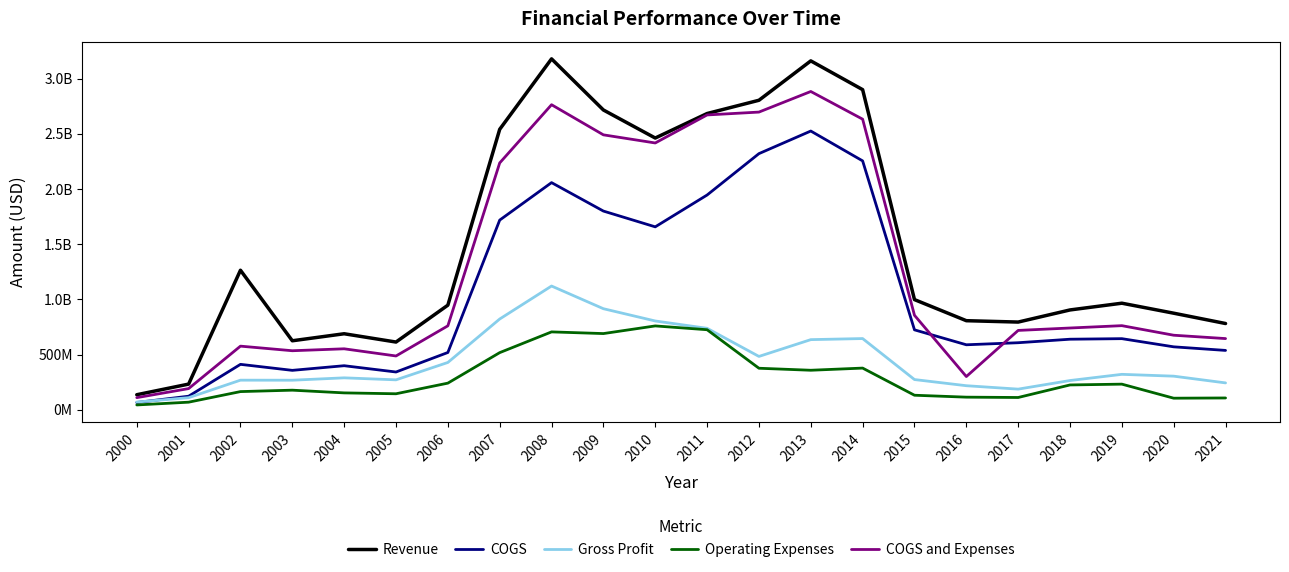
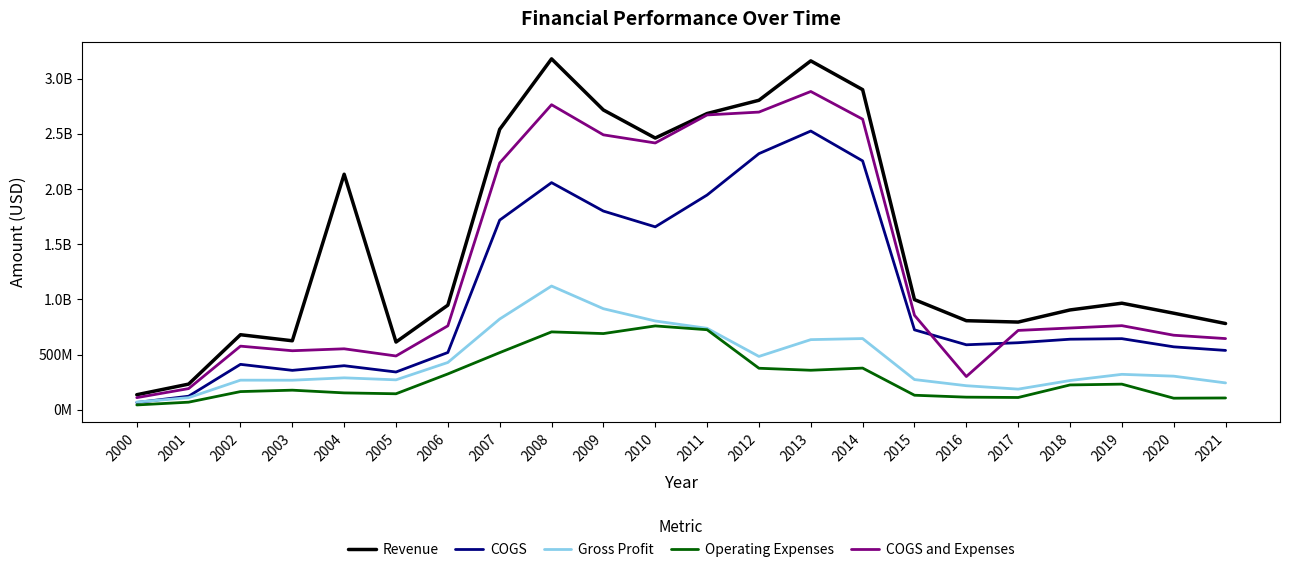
Revenue, 2002: 1260000000 -> 680000000
Revenue, 2004: 690000000 -> 2130000000
Operating Expenses, 2006: 240000000 -> 320000000
